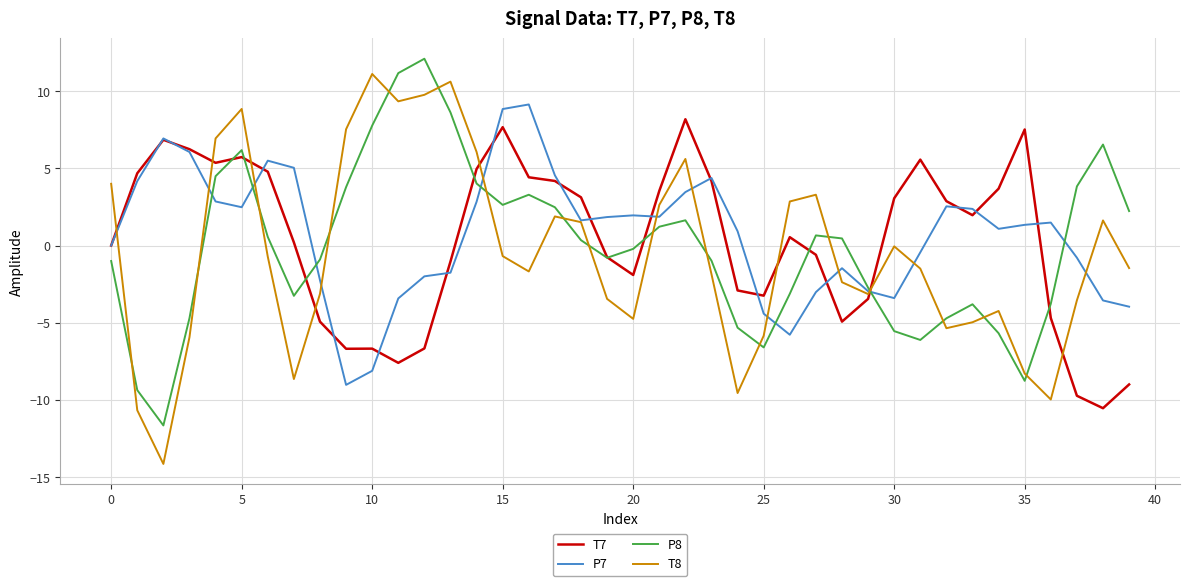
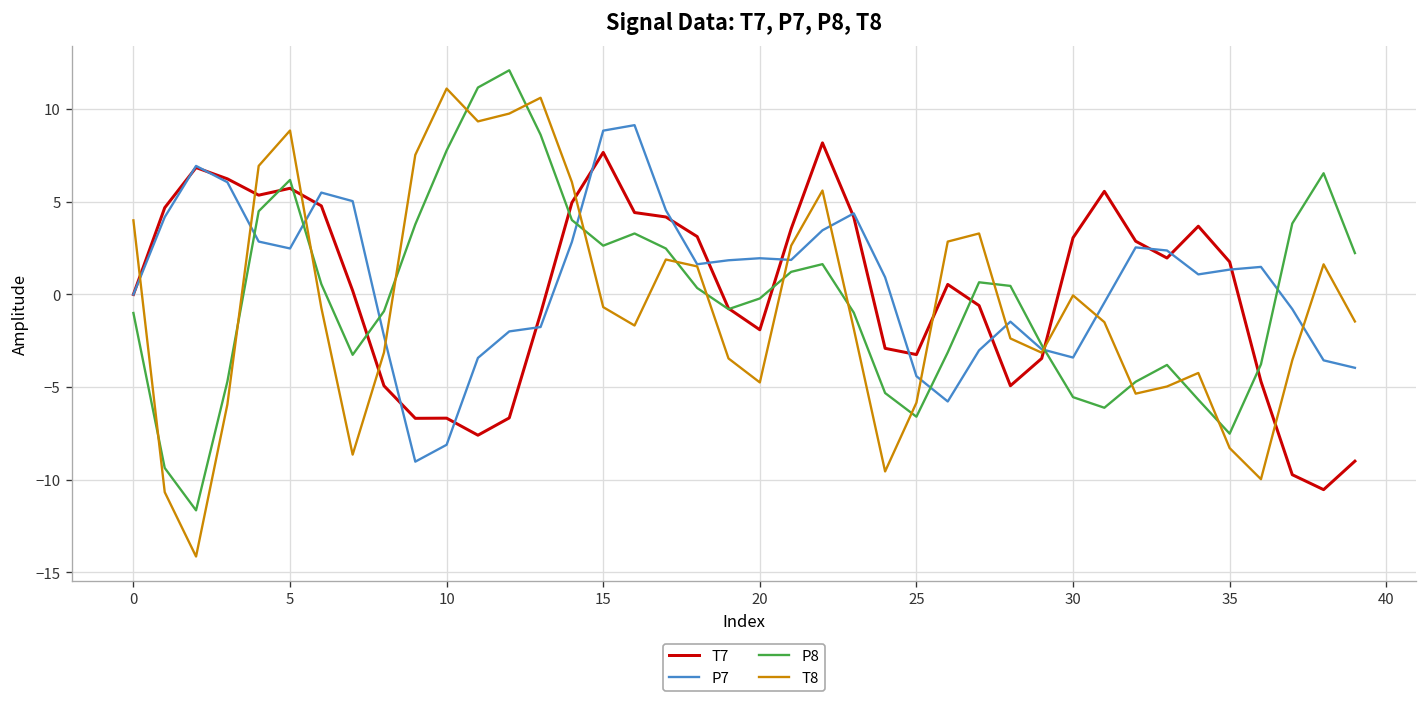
T7, 35: 7.5 -> 1.8
P8, 35: -8.8 -> -7.5
